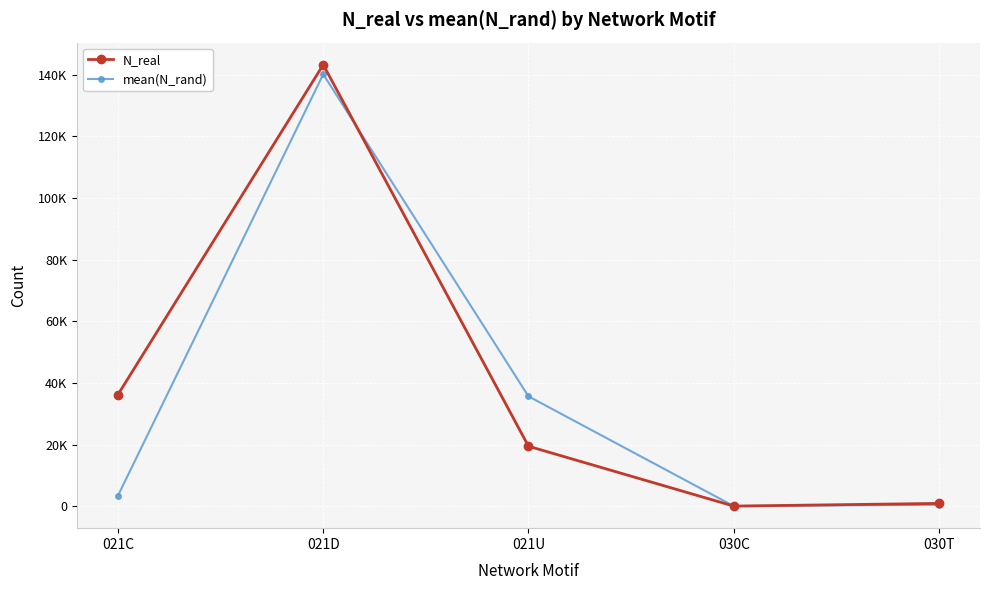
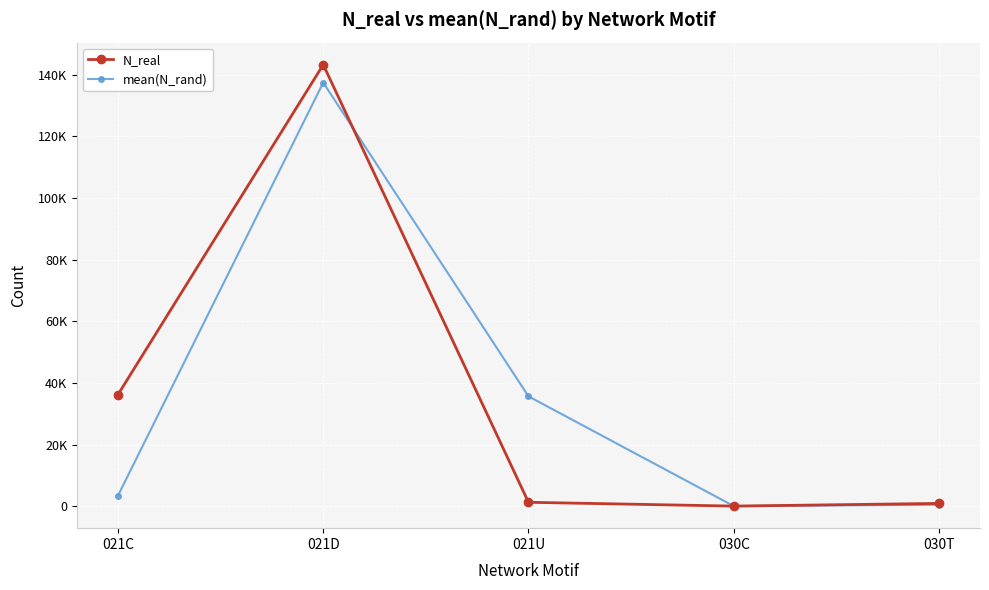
mean(N_rand), 021D: 140000 -> 137000
N_real, 021U: 19000 -> 1000
